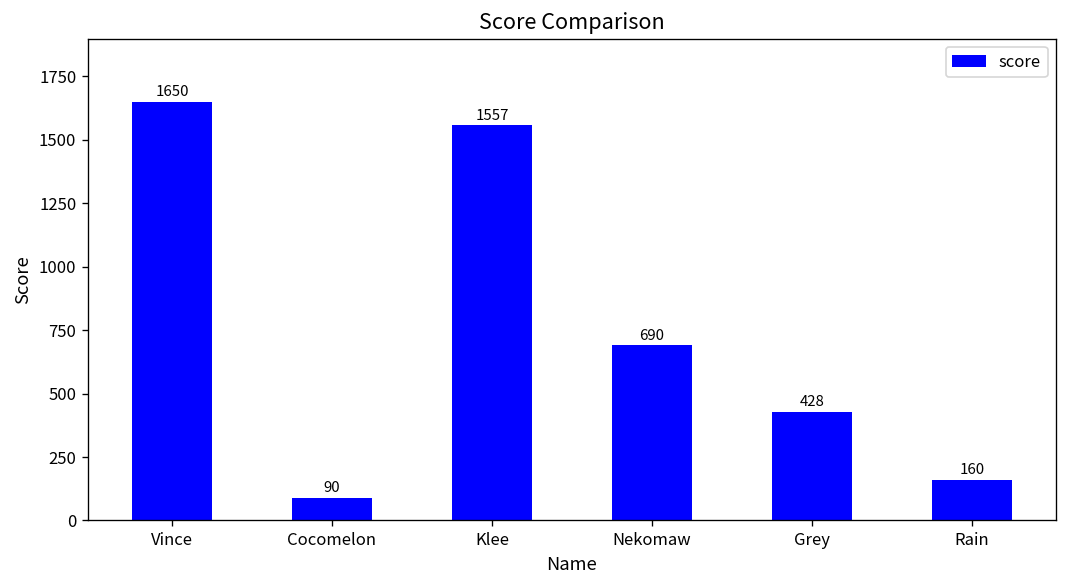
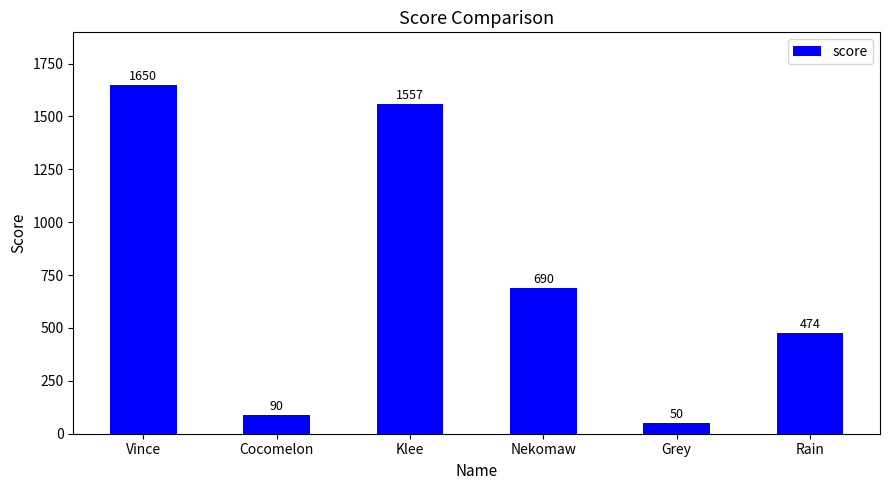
Grey: 428 -> 50
Rain: 160 -> 474
